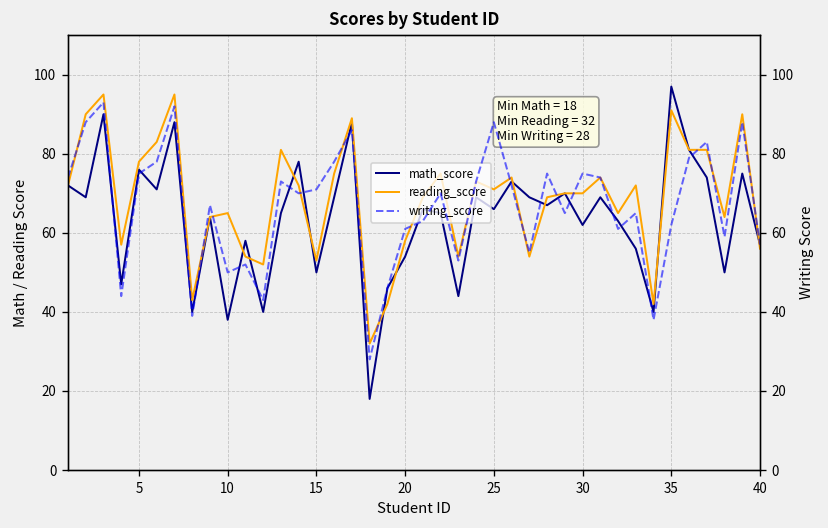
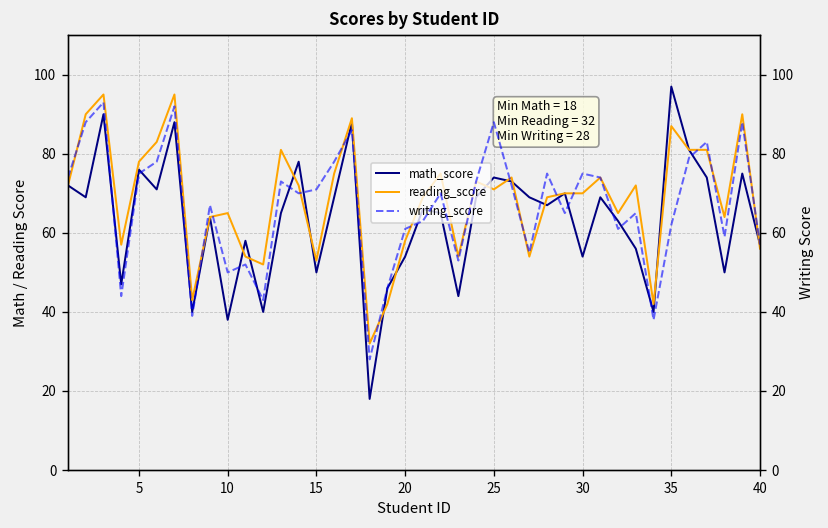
math_score, 25: 66 -> 74
math_score, 30: 62 -> 54
reading_score, 35: 91 -> 87
